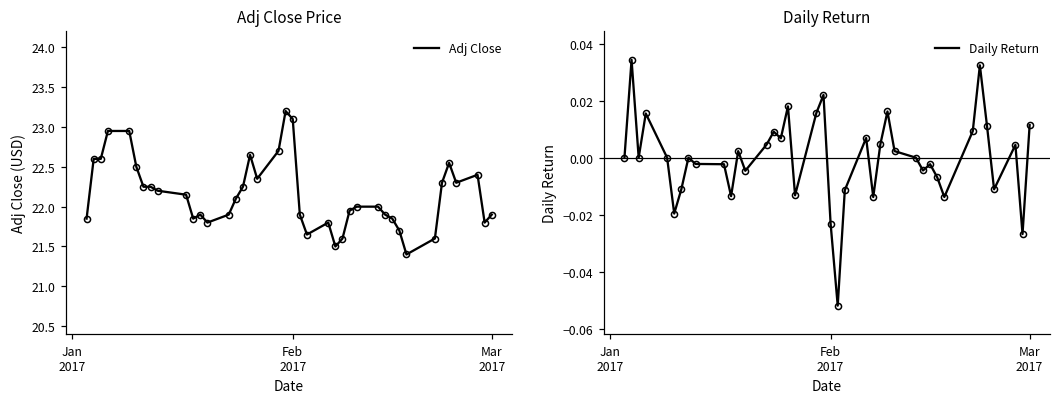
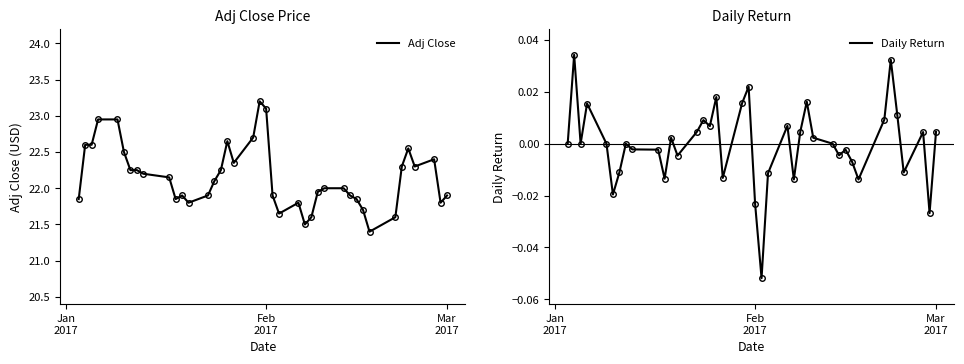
Daily Return, Mar 2017: 0.011 -> 0.005
